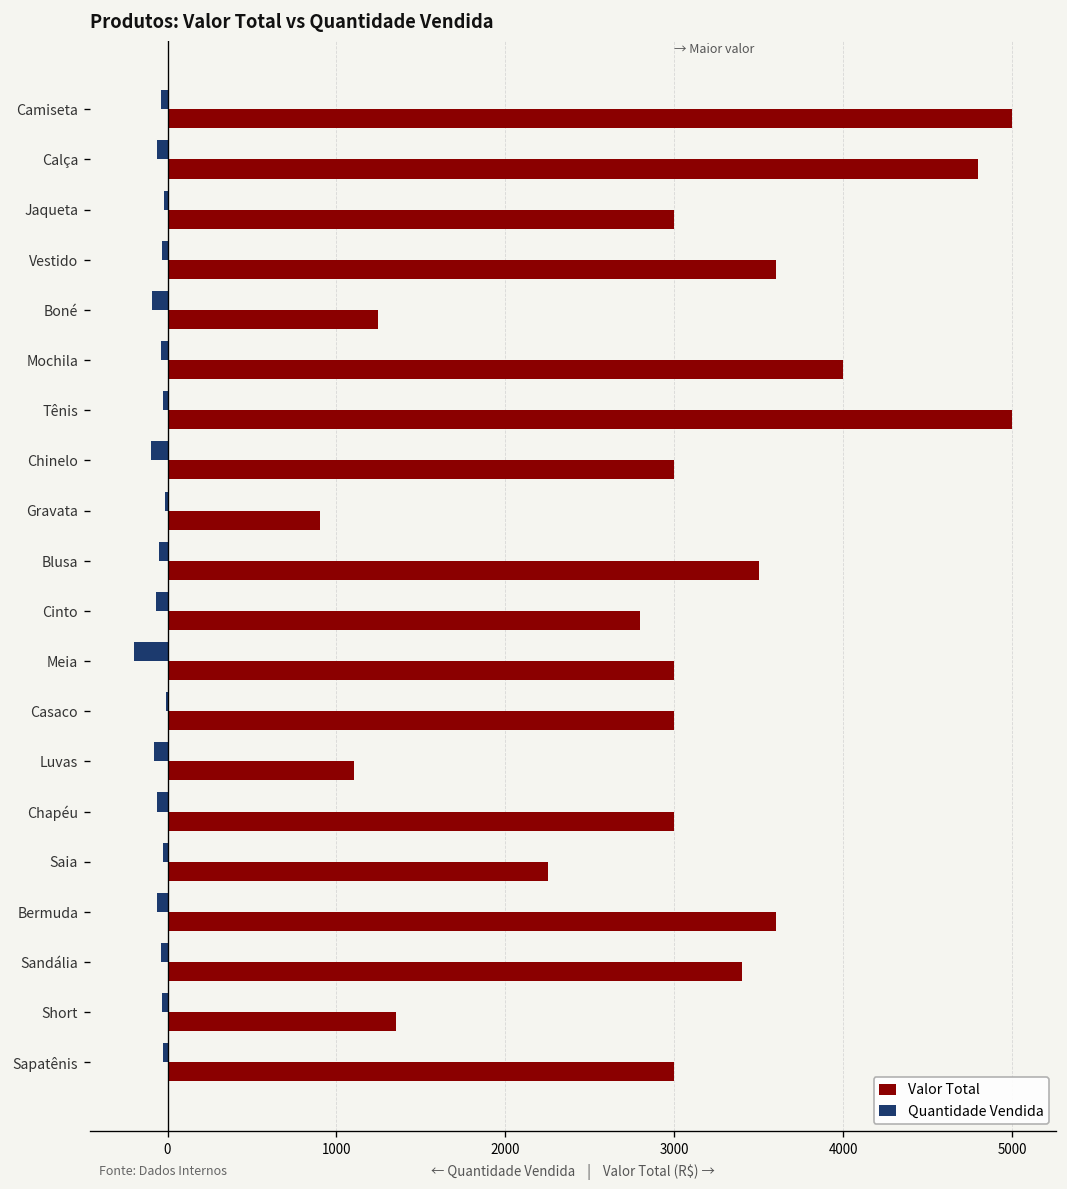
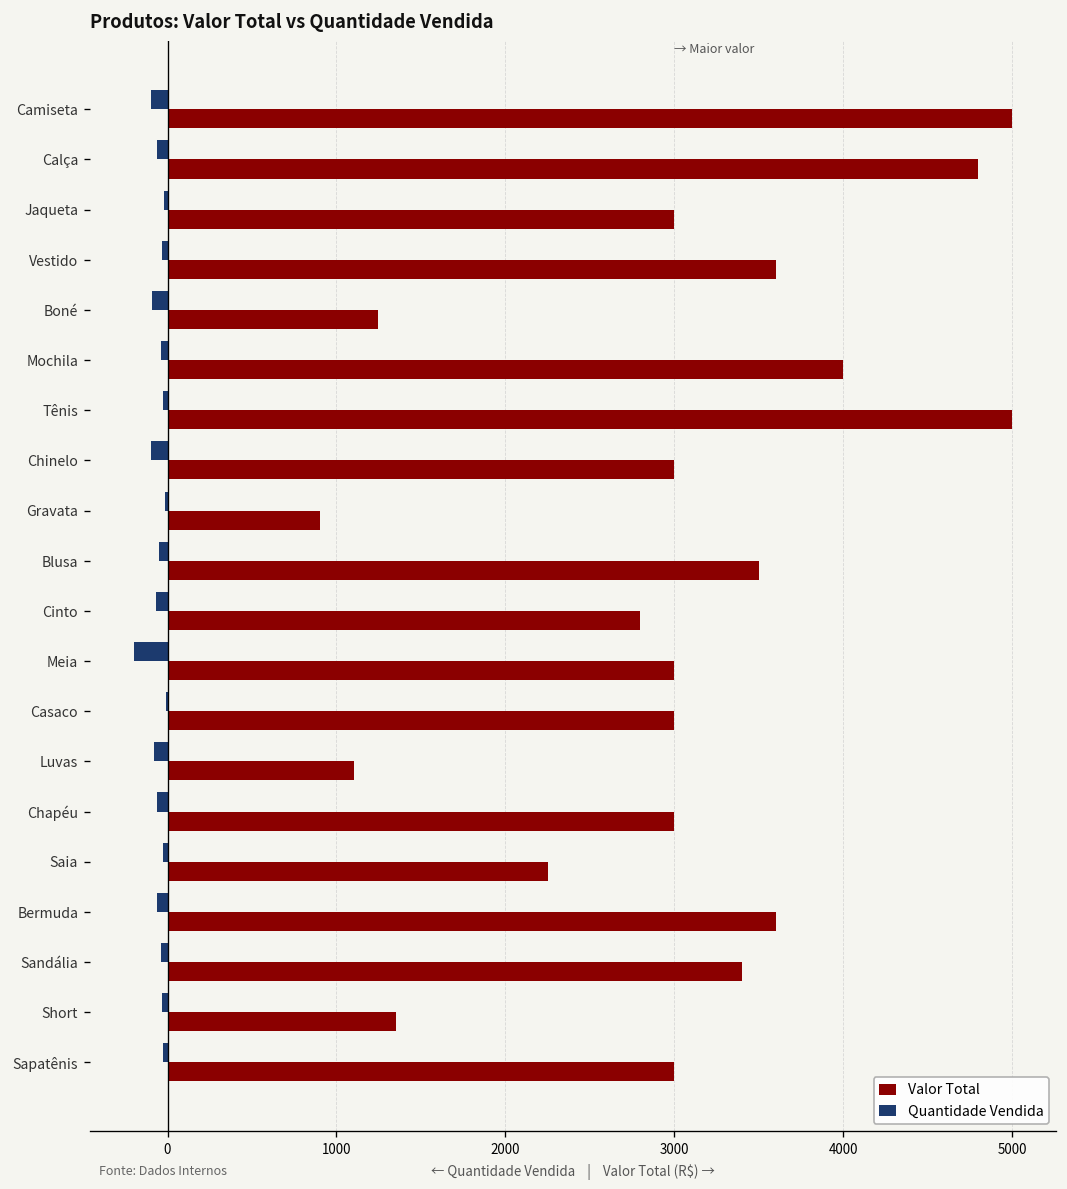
Quantidade Vendida, Camiseta: -40 -> -100
